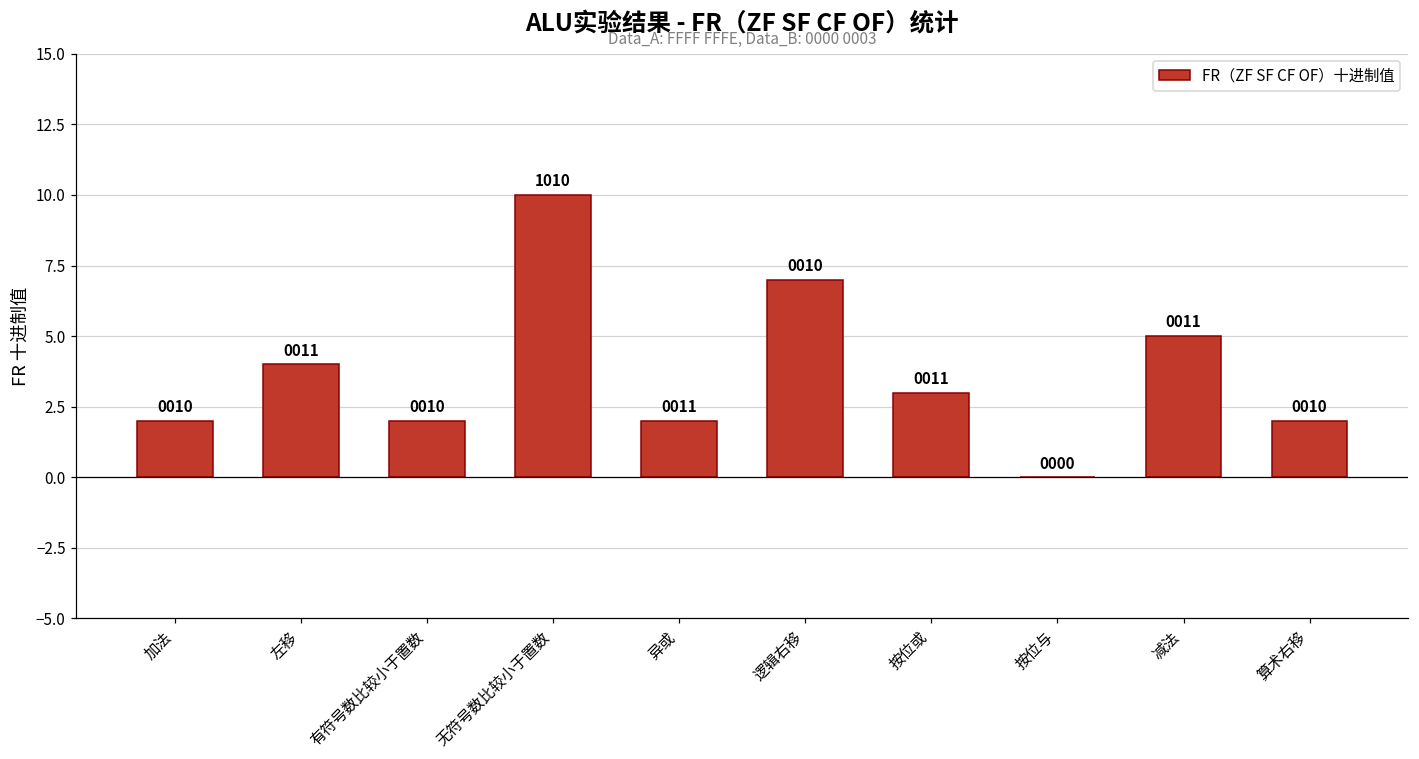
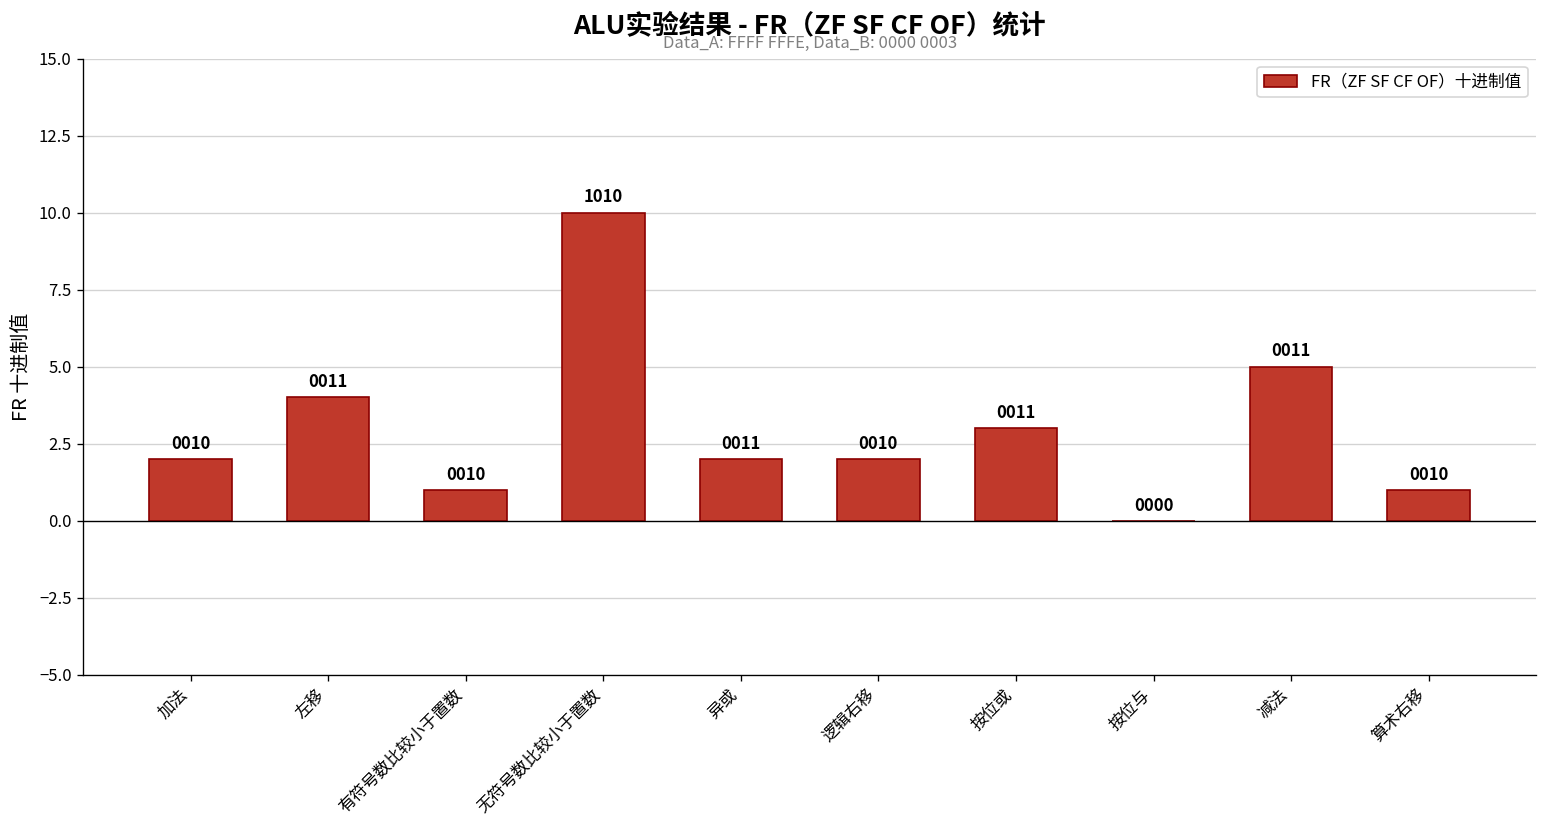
有符号数比较小于置数: 2 -> 1
逻辑右移: 7 -> 2
算术右移: 2 -> 1
